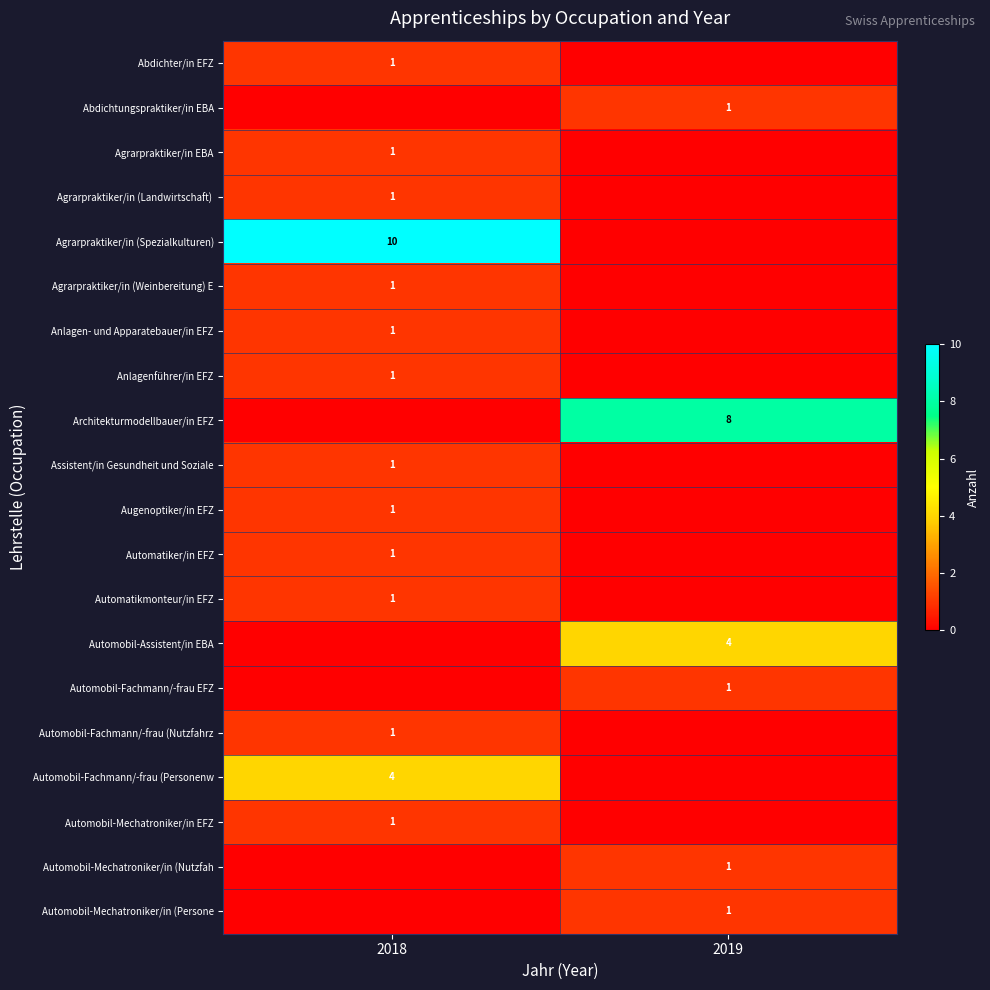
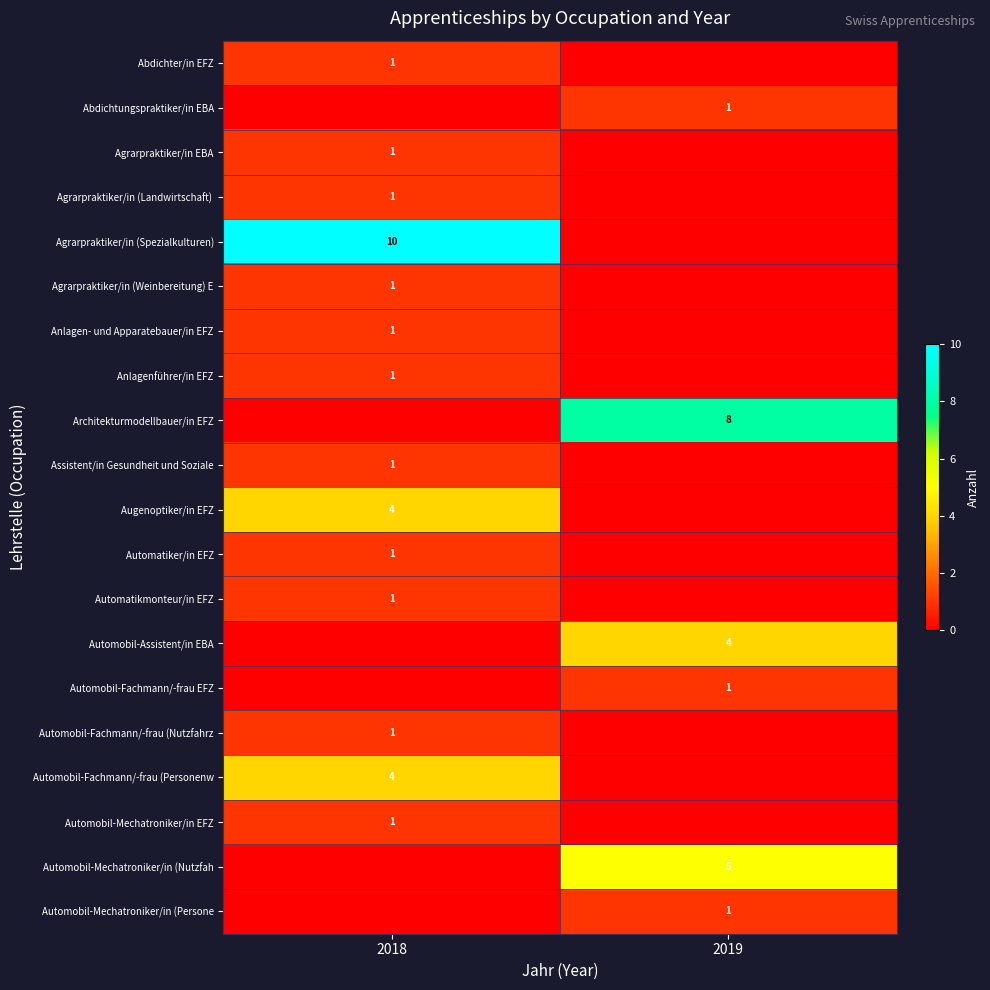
Augenoptiker/in EFZ, 2018: 1 -> 4
Automobil-Mechatroniker/in (Nutzfah, 2019: 1 -> 5
